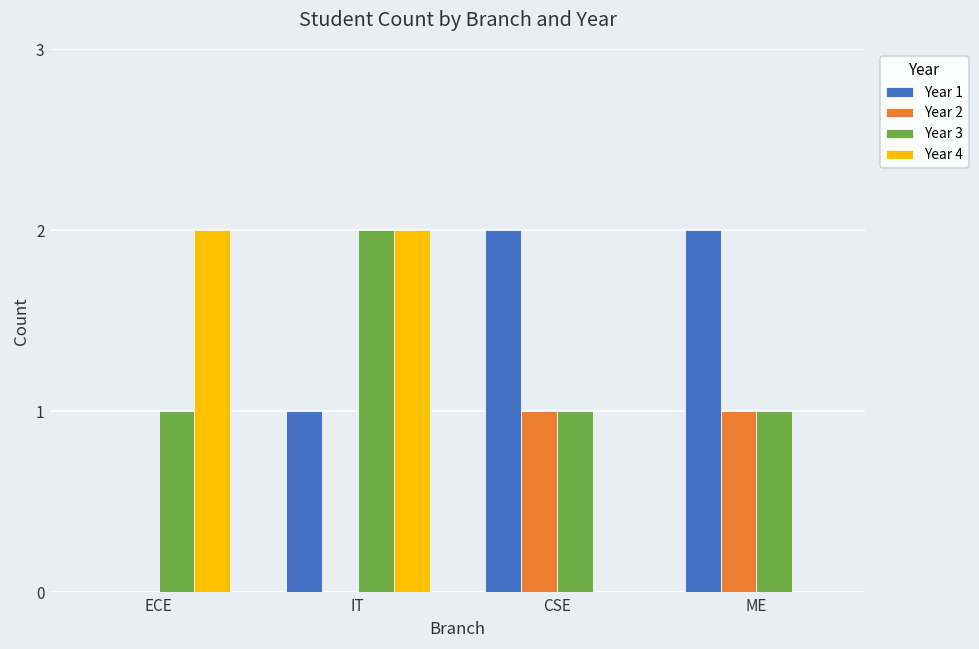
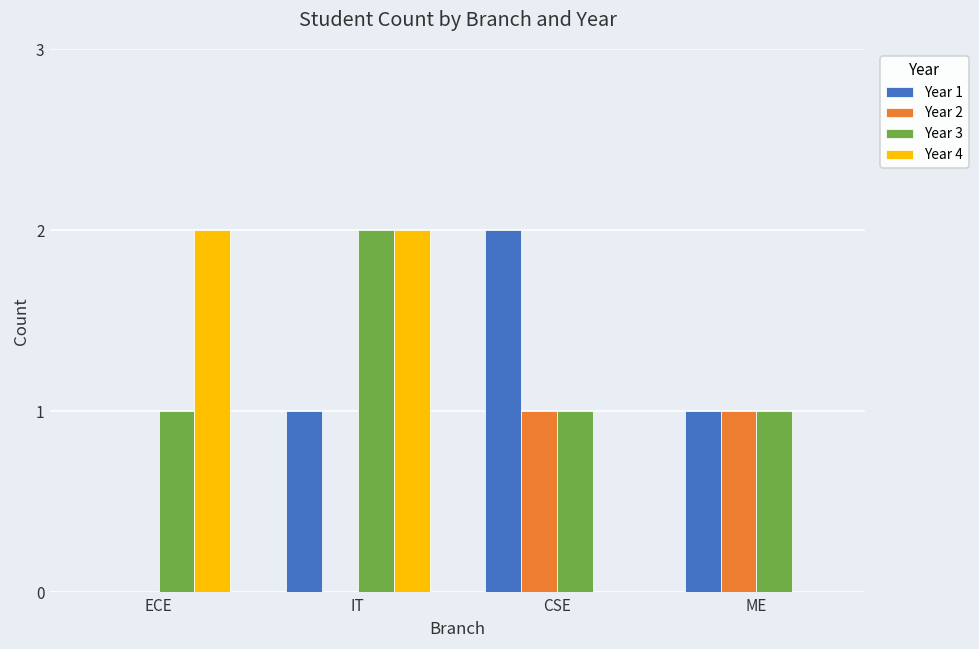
Year 1, ME: 2 -> 1
